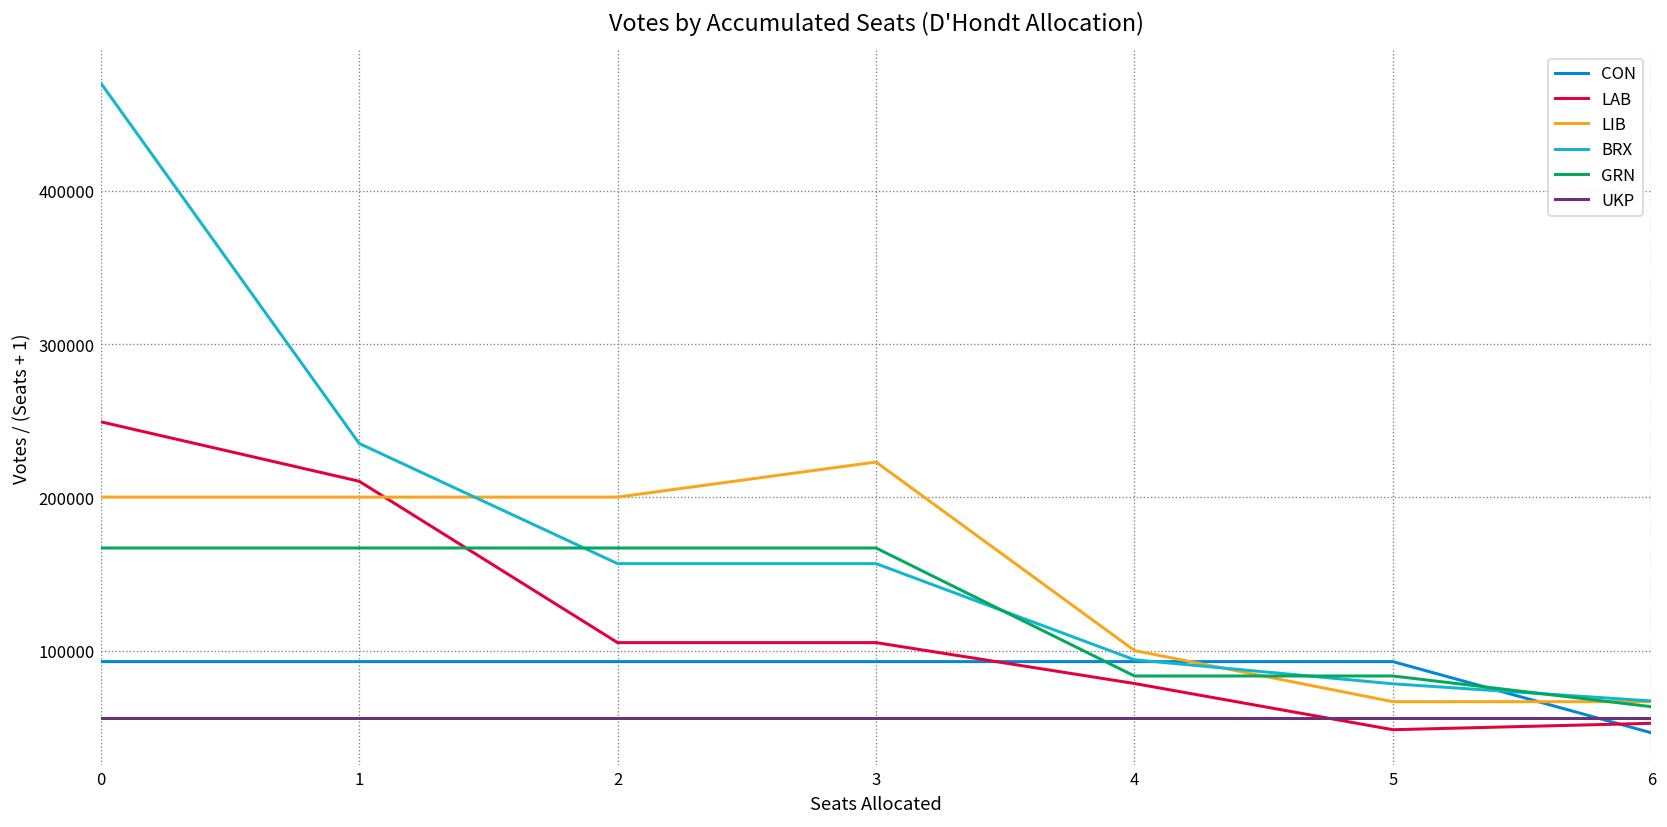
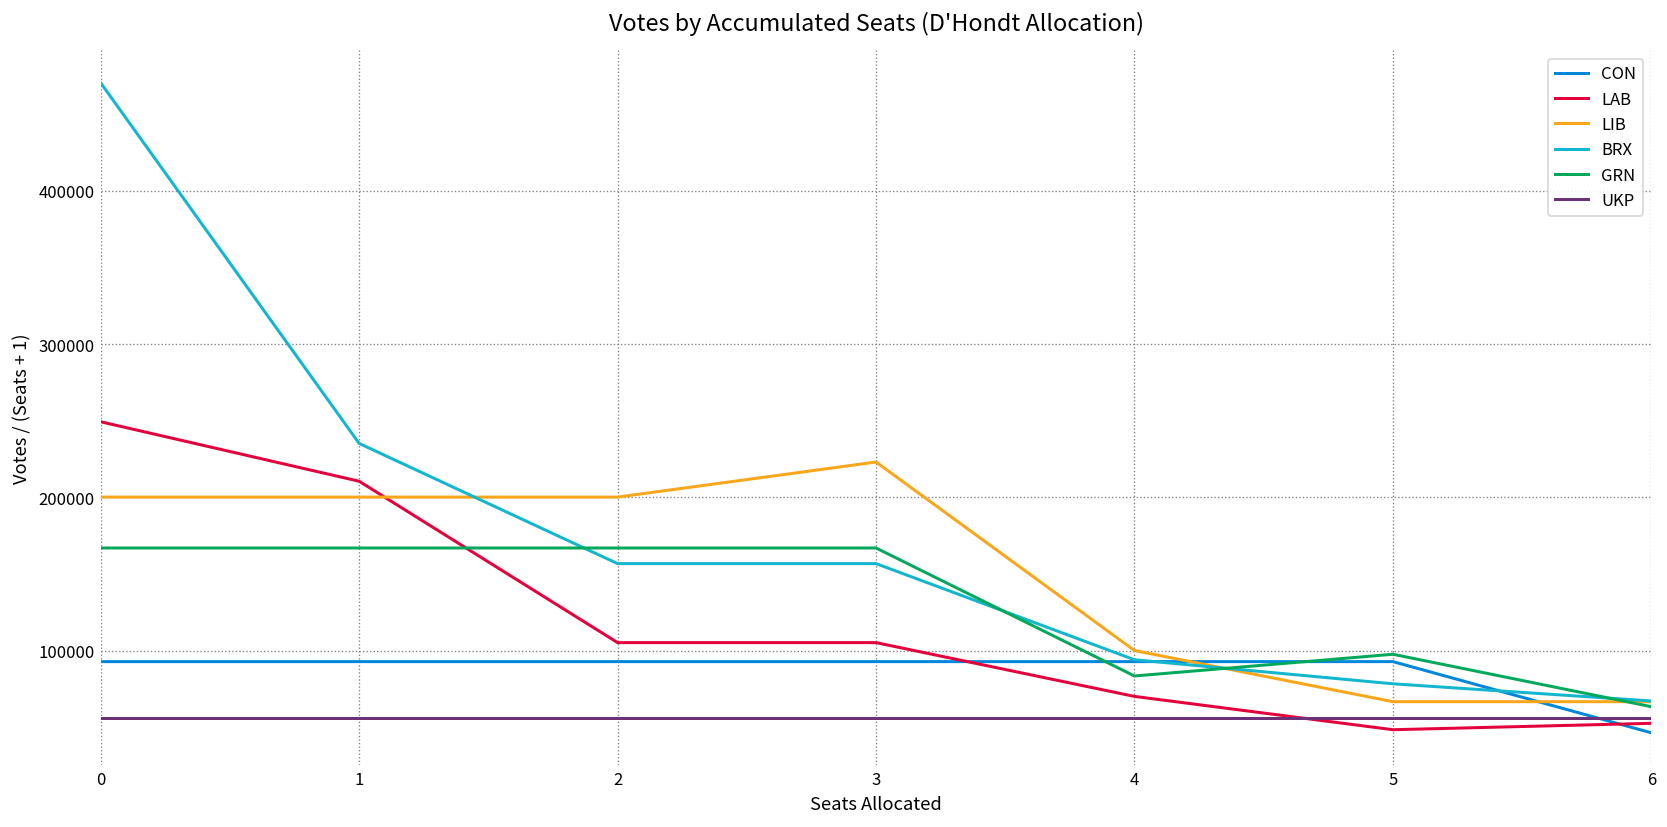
LAB, 4: 79000 -> 70000
GRN, 5: 83000 -> 98000
